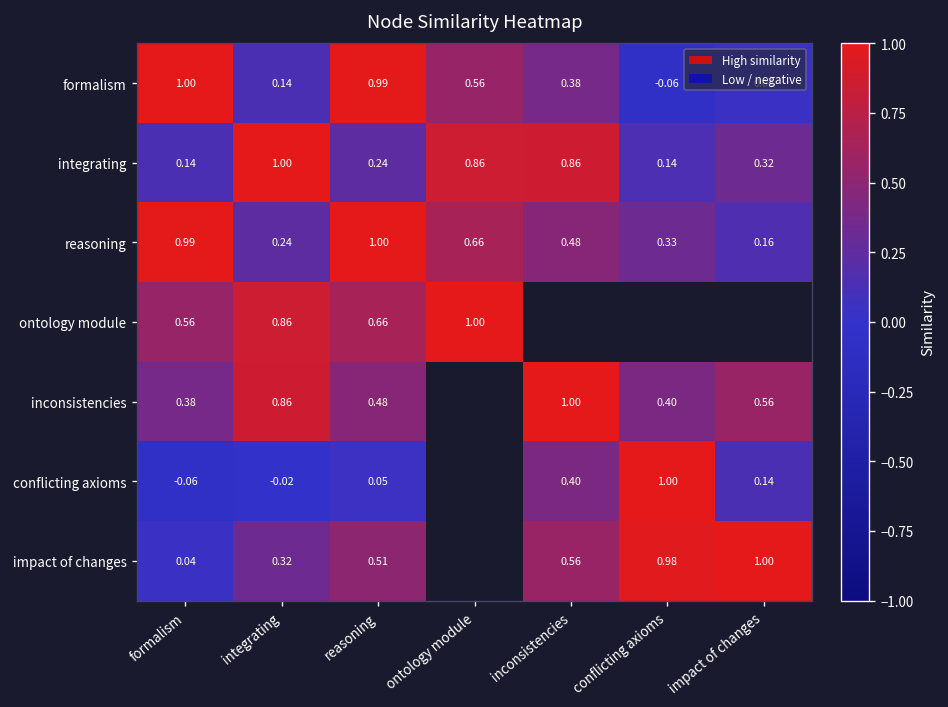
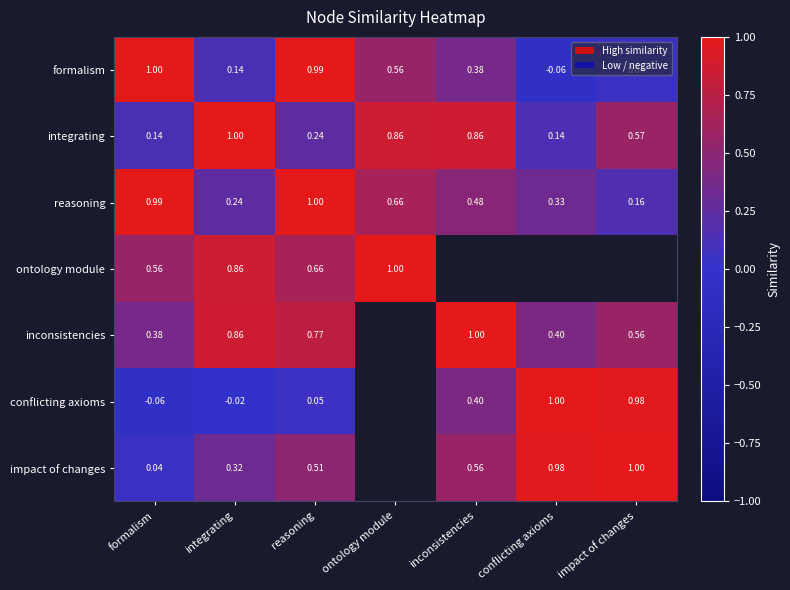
integrating, impact of changes: 0.32 -> 0.57
inconsistencies, reasoning: 0.48 -> 0.77
conflicting axioms, impact of changes: 0.14 -> 0.98
